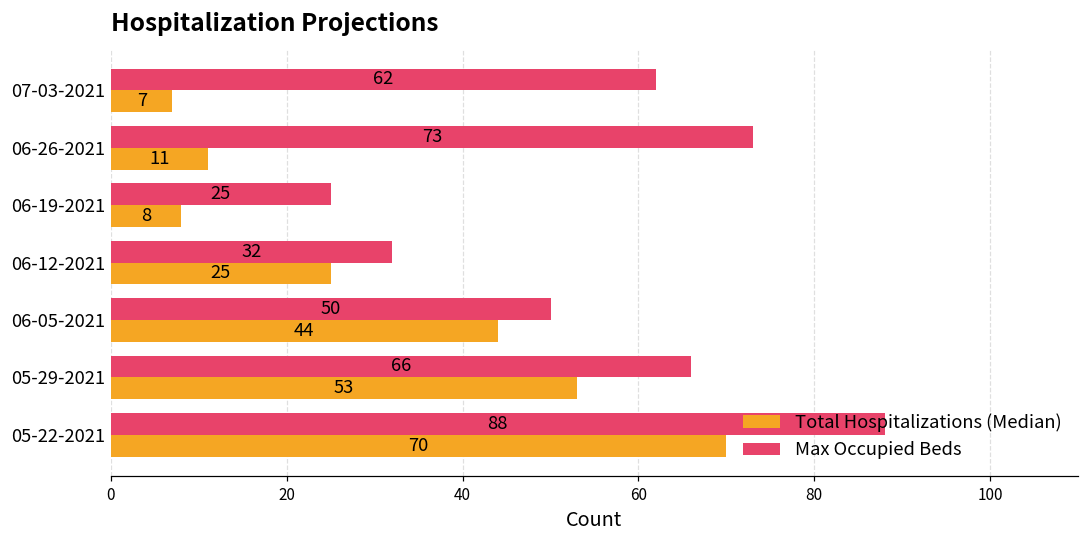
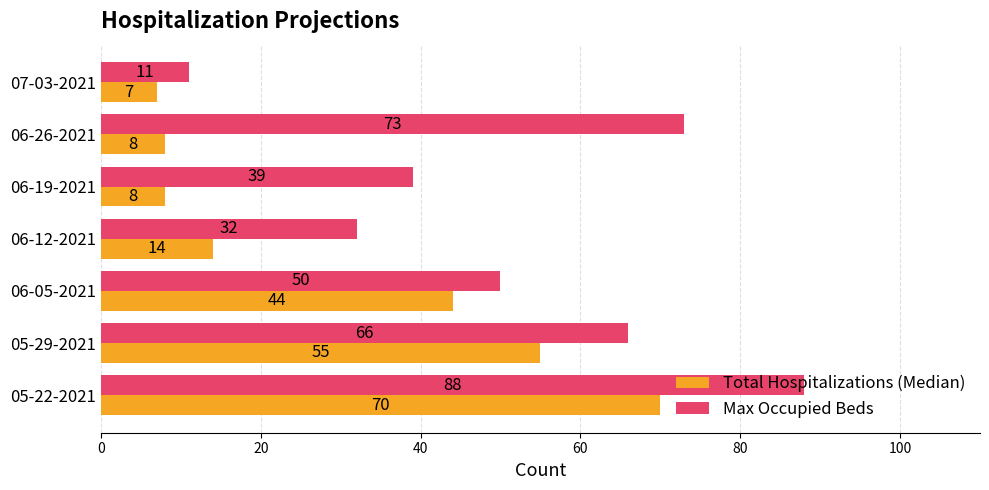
Max Occupied Beds, 07-03-2021: 62 -> 11
Total Hospitalizations (Median), 06-26-2021: 11 -> 8
Max Occupied Beds, 06-19-2021: 25 -> 39
Total Hospitalizations (Median), 06-12-2021: 25 -> 14
Total Hospitalizations (Median), 05-29-2021: 53 -> 55
